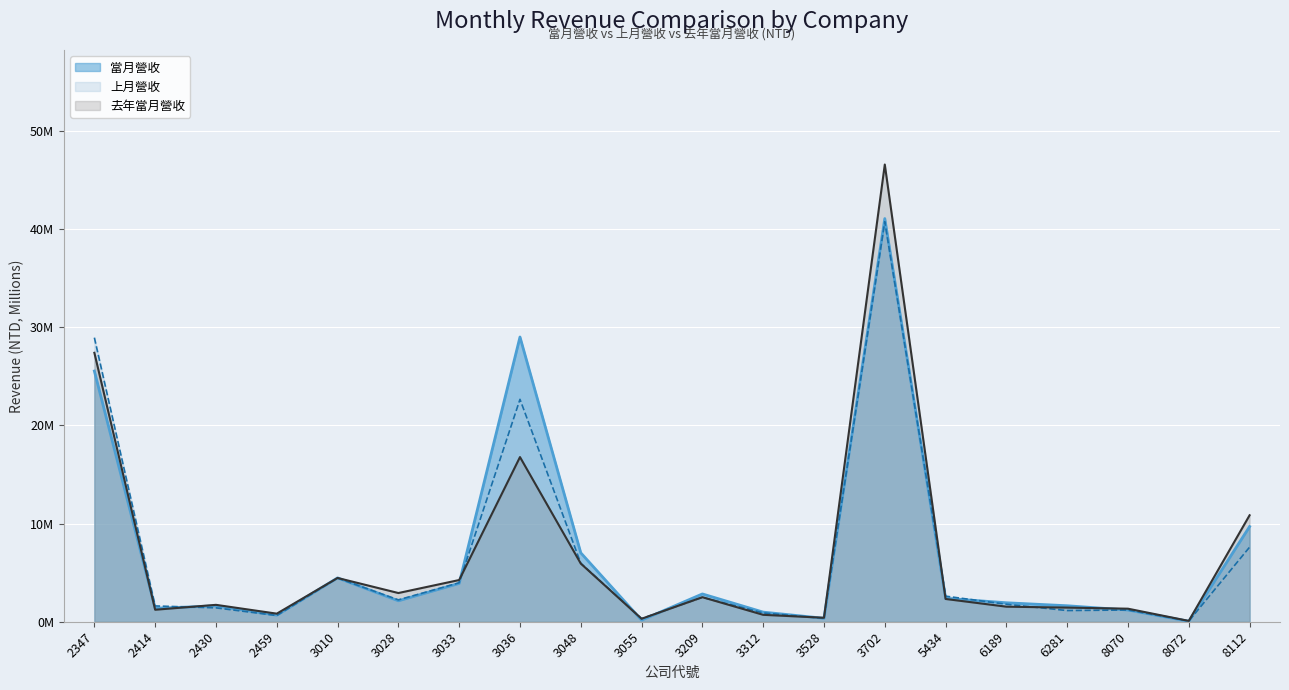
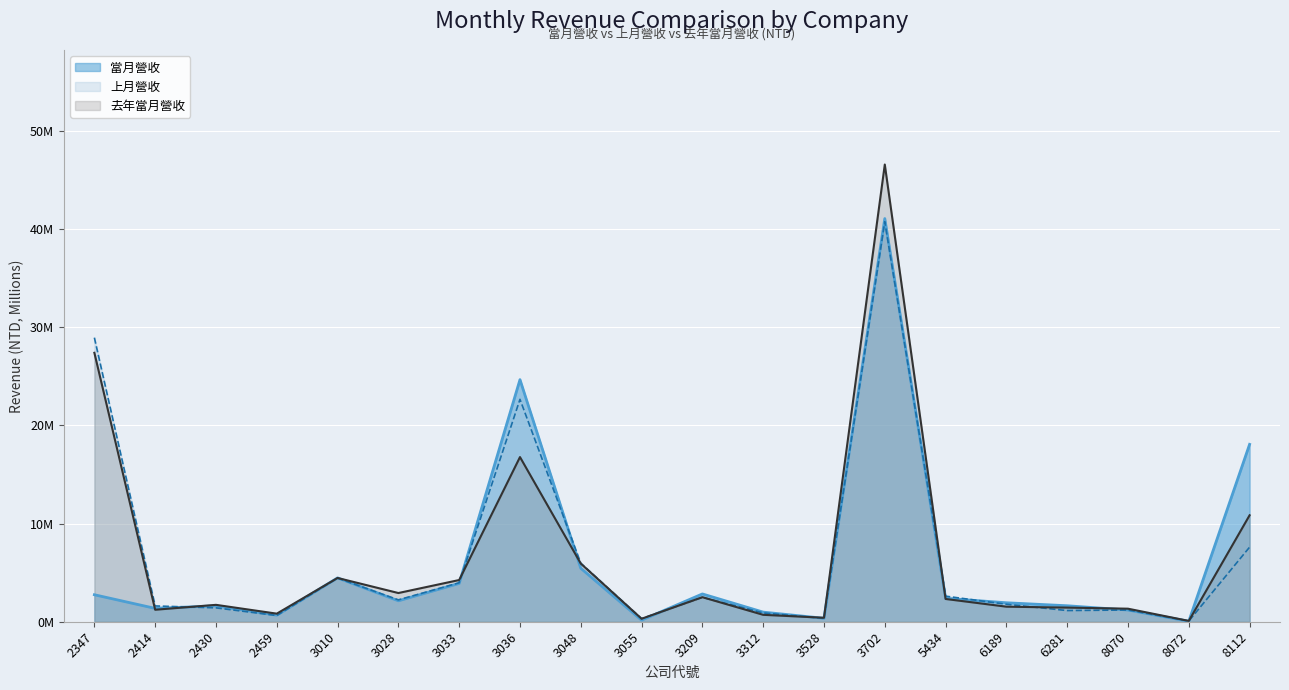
當月營收, 2347: 26000000 -> 3000000
當月營收, 3036: 29000000 -> 25000000
當月營收, 3048: 7000000 -> 5000000
當月營收, 8112: 10000000 -> 18000000
